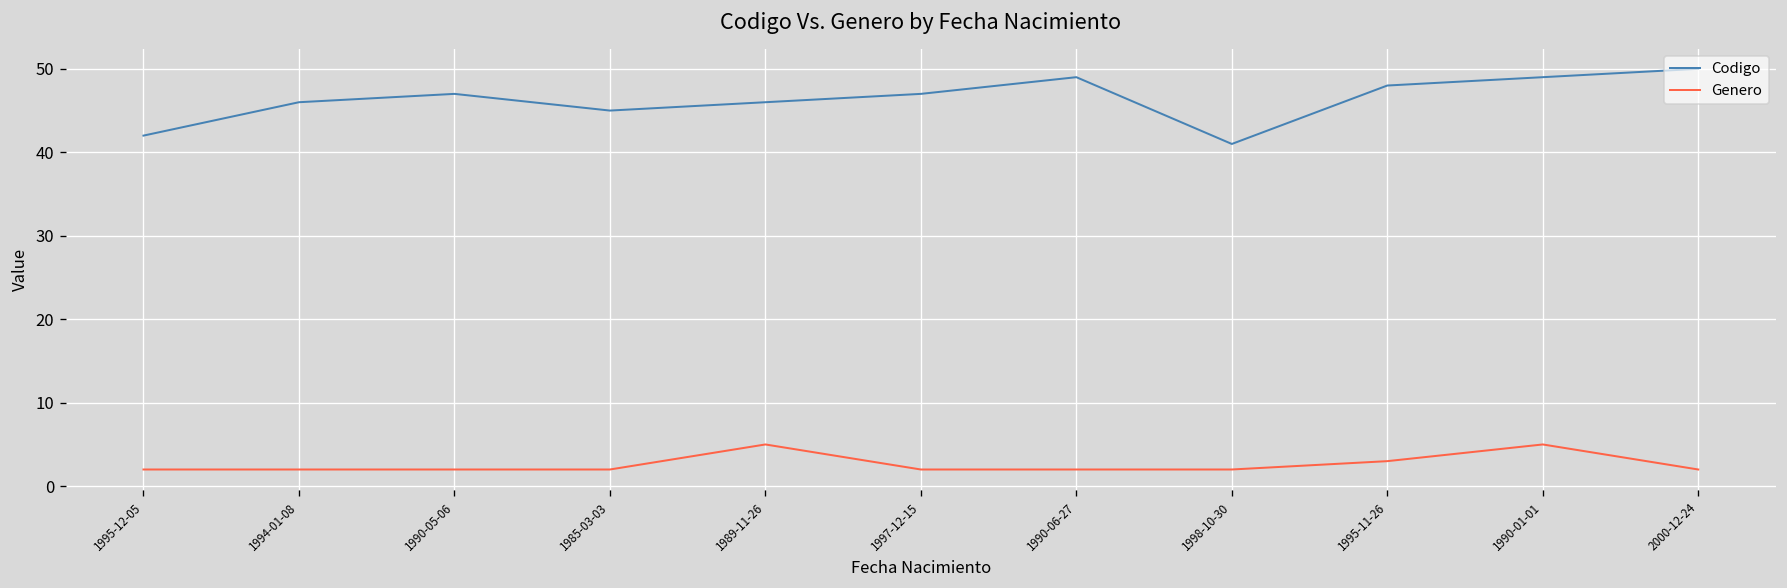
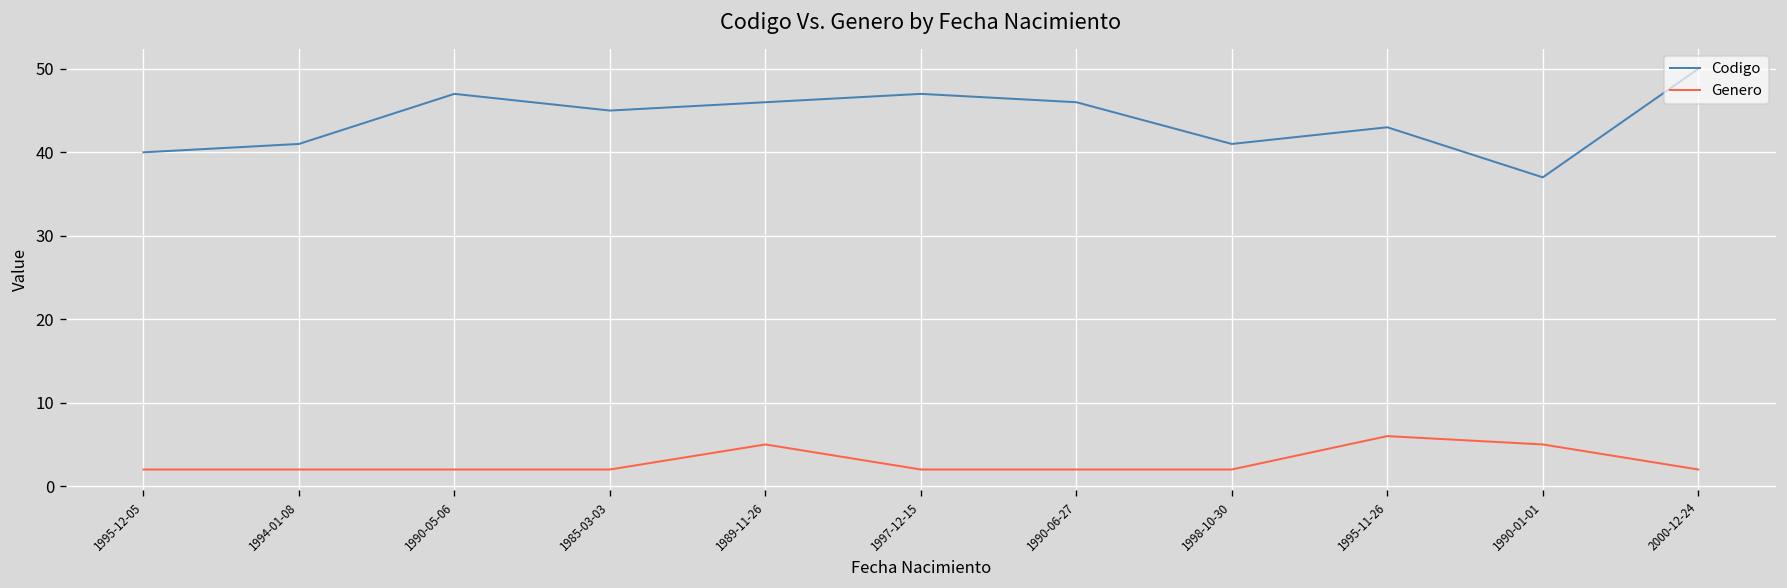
Codigo, 1995-12-05: 42 -> 40
Codigo, 1994-01-08: 46 -> 41
Codigo, 1990-06-27: 49 -> 46
Codigo, 1995-11-26: 48 -> 43
Genero, 1995-11-26: 3 -> 6
Codigo, 1990-01-01: 49 -> 37
